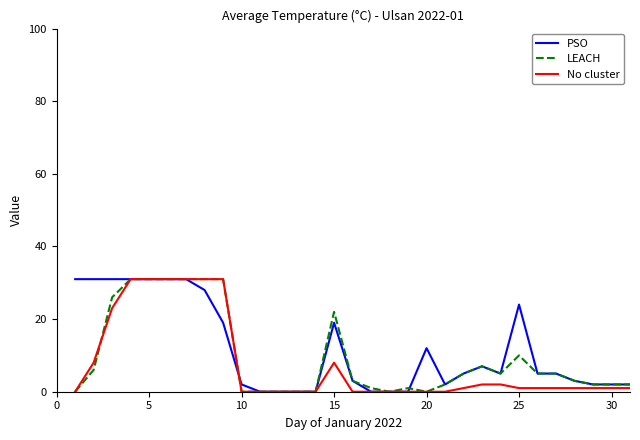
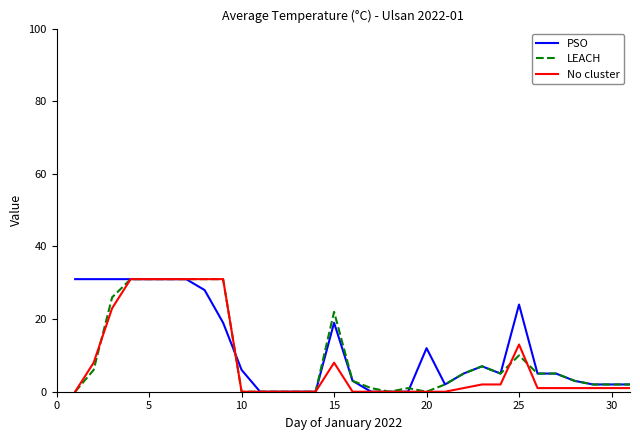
PSO, 10: 2 -> 6
No cluster, 25: 1 -> 13
